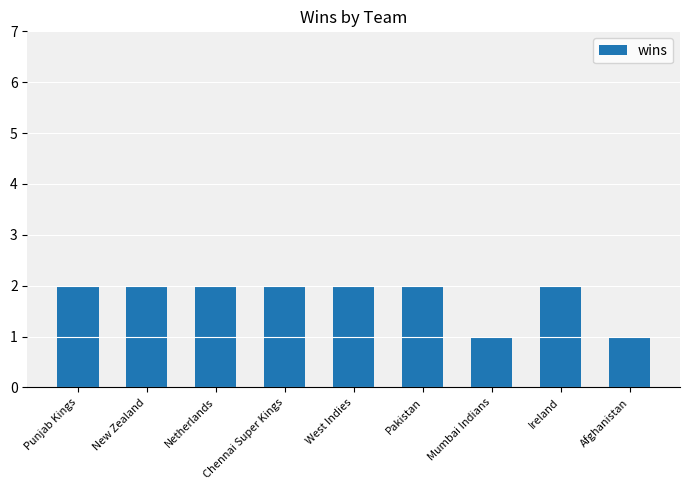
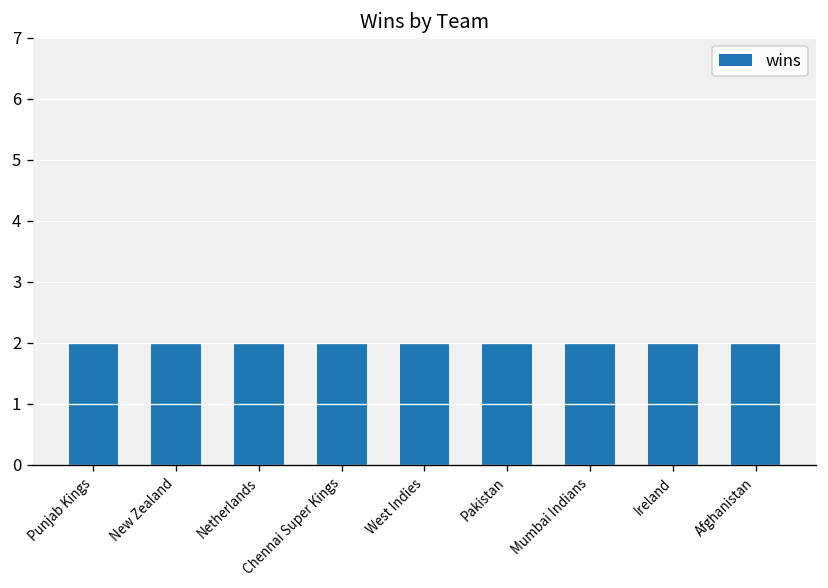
Mumbai Indians: 1 -> 2
Afghanistan: 1 -> 2
